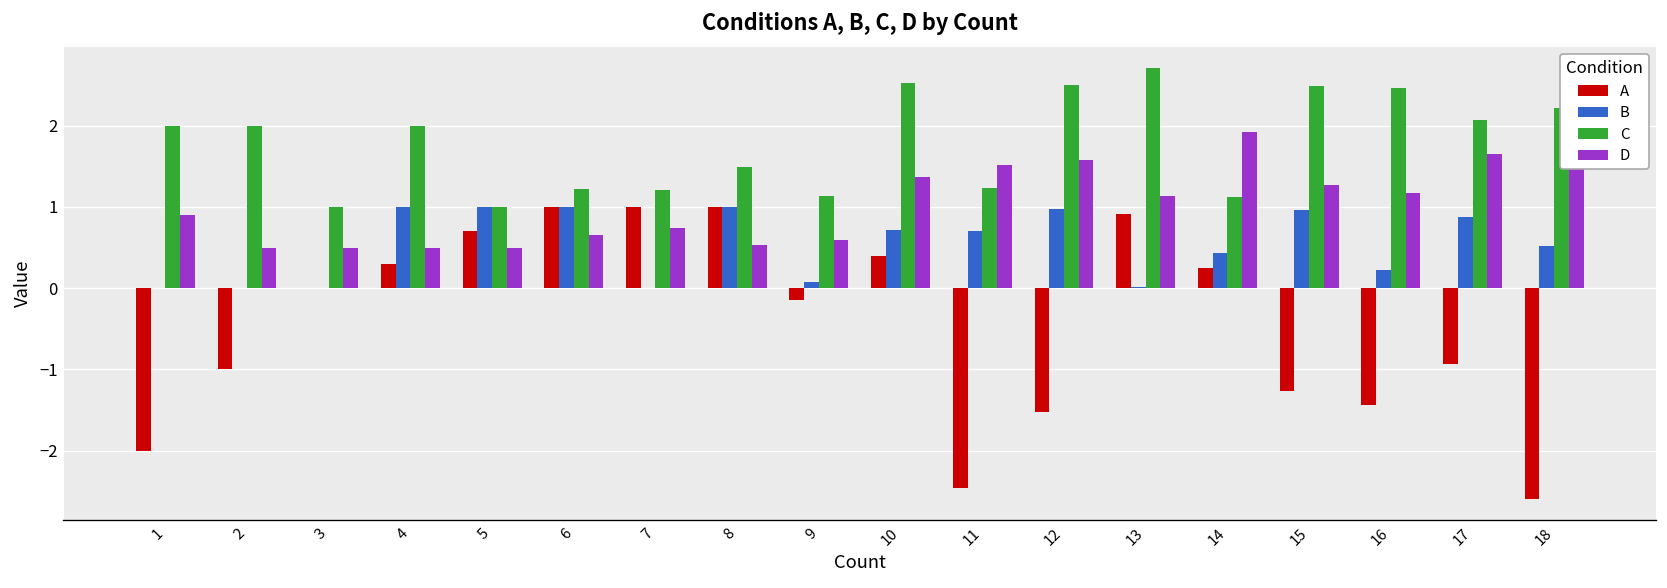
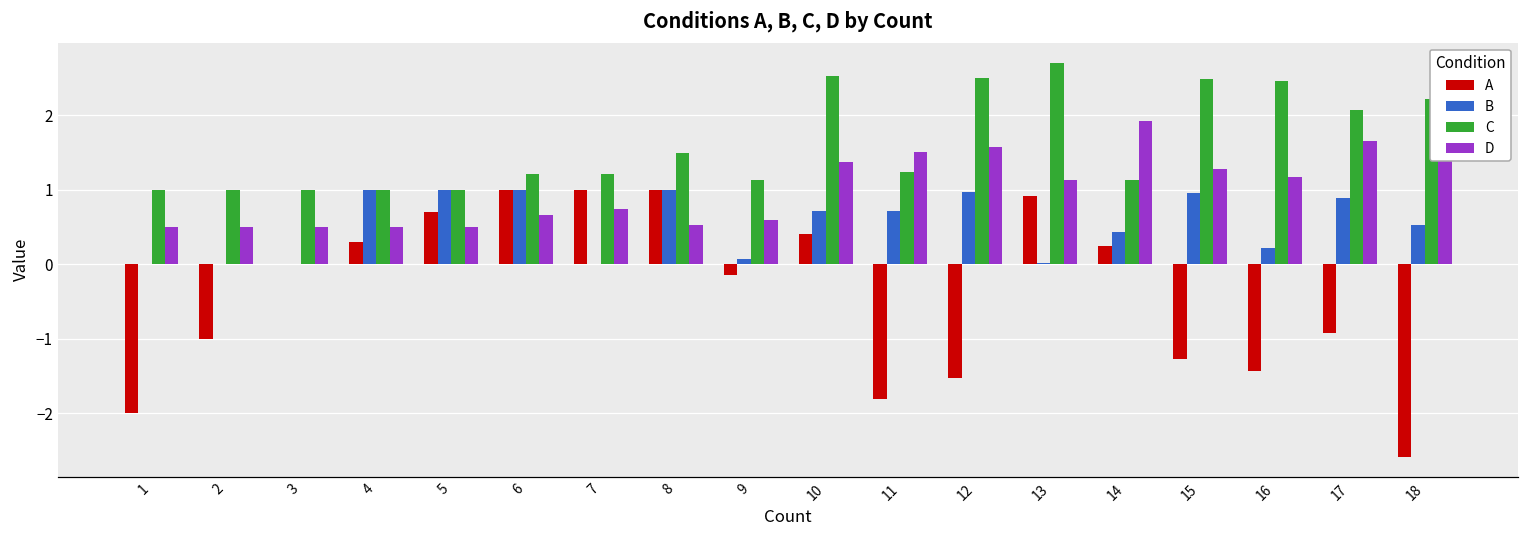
C, 1: 2 -> 1
D, 1: 0.9 -> 0.5
C, 2: 2 -> 1
C, 4: 2 -> 1
A, 11: -2.5 -> -1.8
